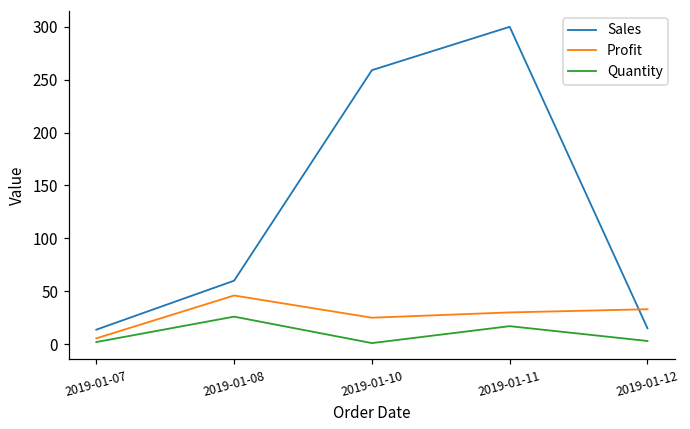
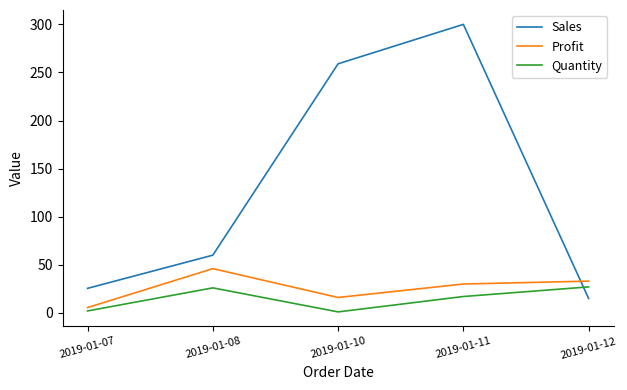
Sales, 2019-01-07: 10 -> 30
Profit, 2019-01-10: 30 -> 20
Quantity, 2019-01-12: 0 -> 30
